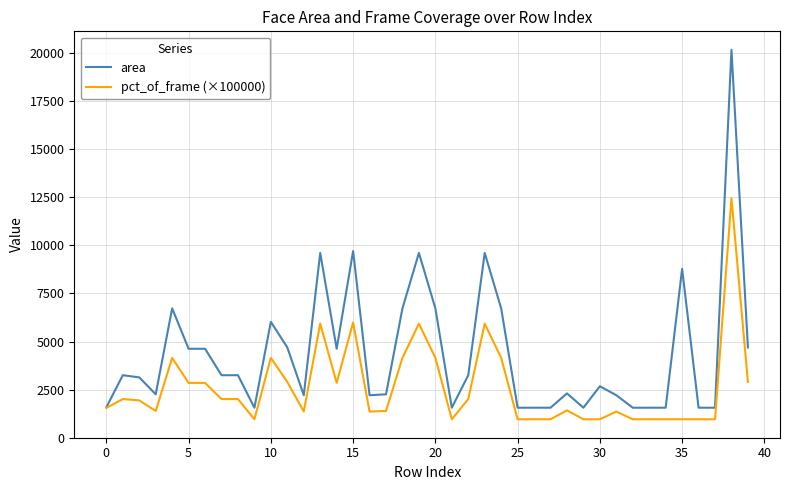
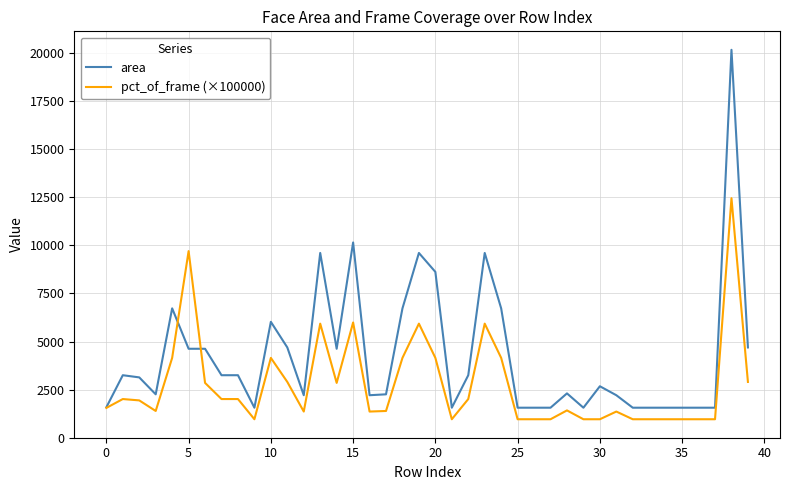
pct_of_frame (×100000), 5: 2900 -> 9700
area, 15: 9700 -> 10100
area, 20: 6700 -> 8600
area, 35: 8800 -> 1600
